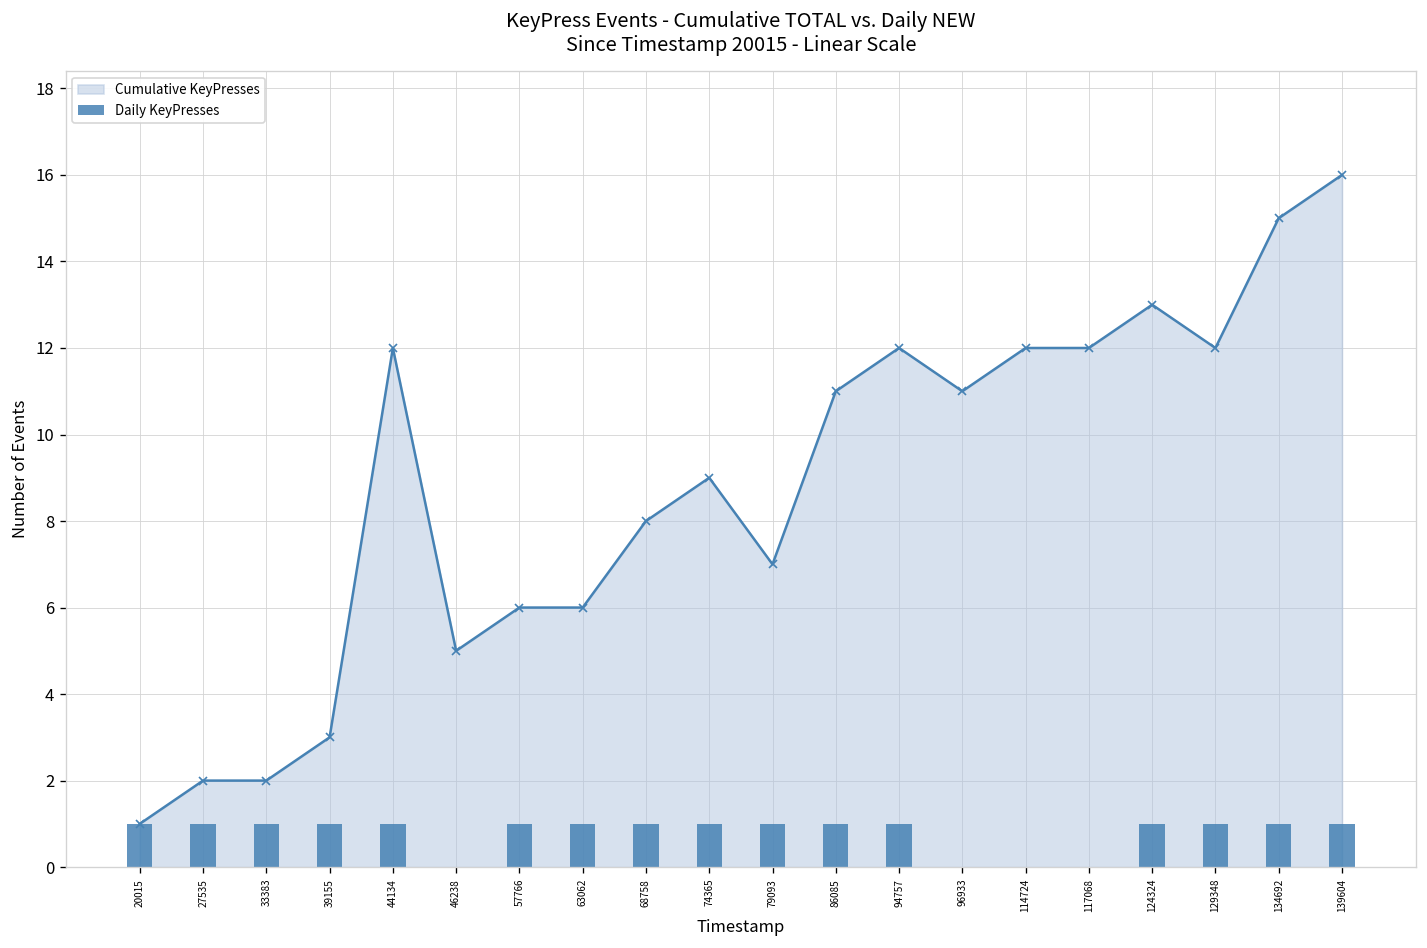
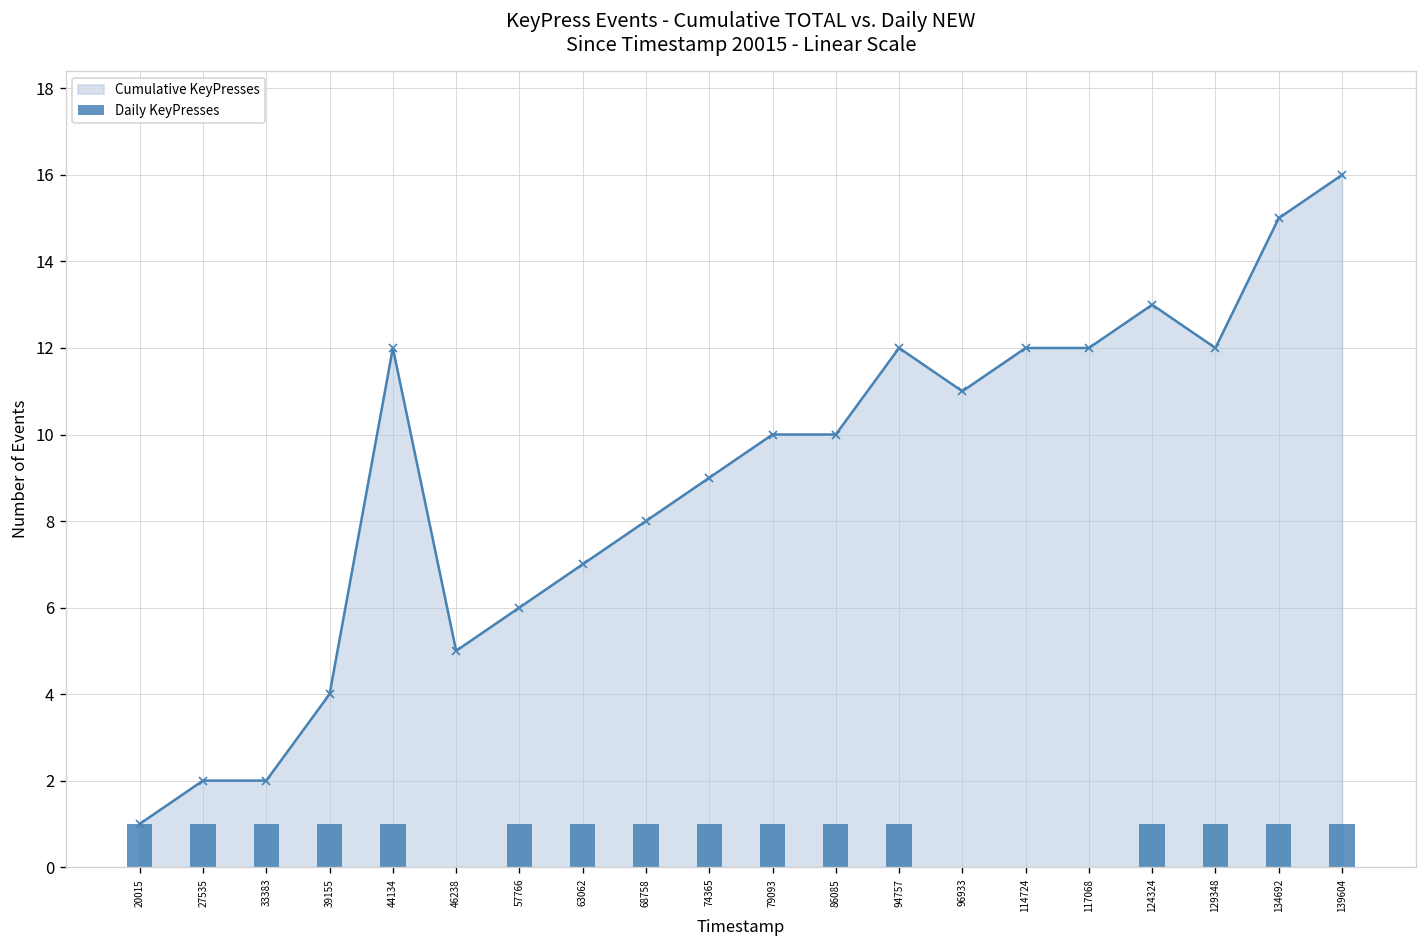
Cumulative KeyPresses, 39155: 3 -> 4
Cumulative KeyPresses, 63062: 6 -> 7
Cumulative KeyPresses, 79093: 7 -> 10
Cumulative KeyPresses, 86085: 11 -> 10
